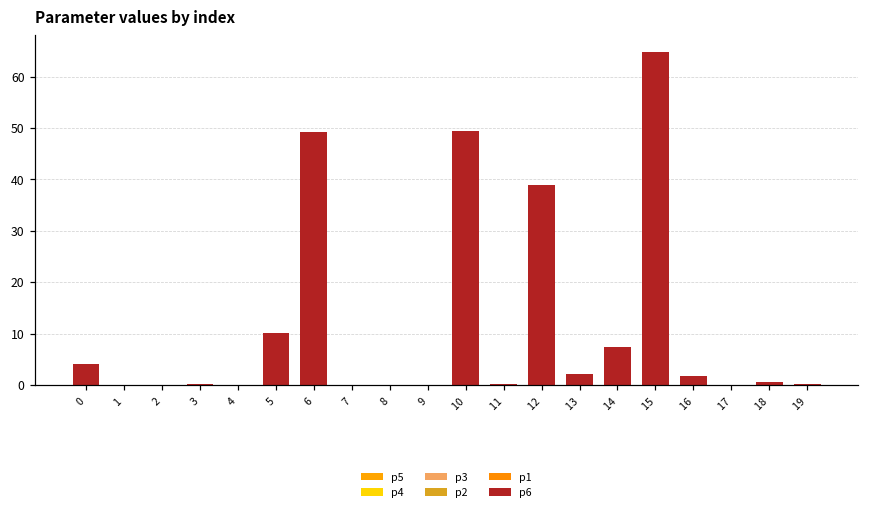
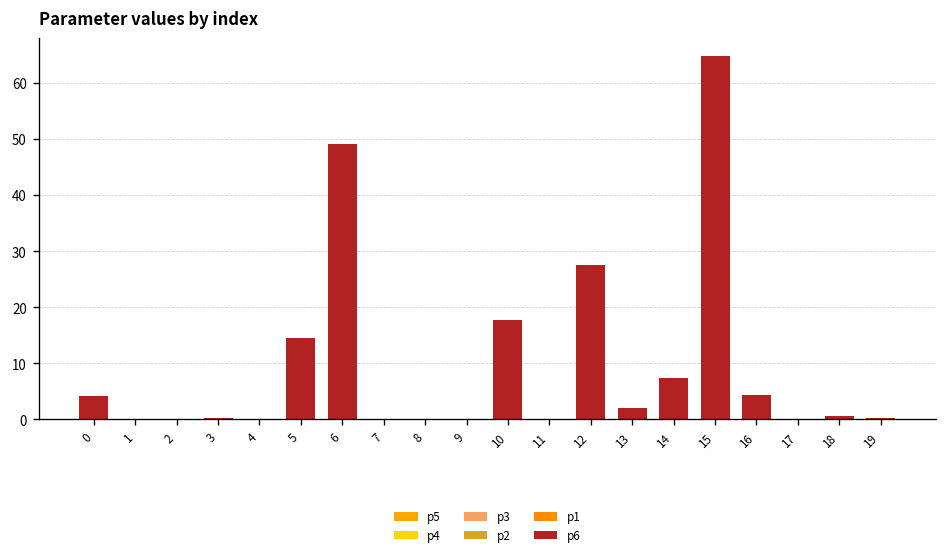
p6, 5: 10 -> 14
p6, 10: 49 -> 18
p6, 12: 39 -> 28
p6, 16: 2 -> 4
